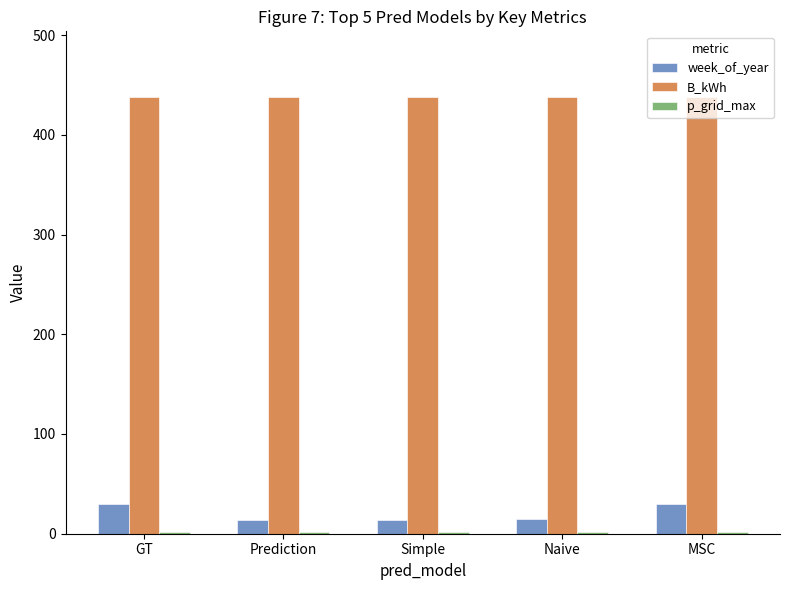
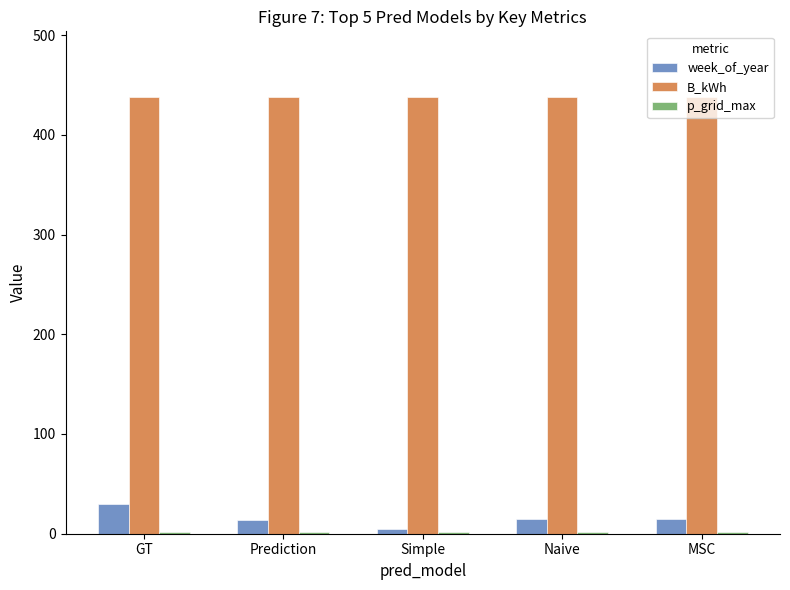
week_of_year, Simple: 14 -> 5
week_of_year, MSC: 30 -> 10
